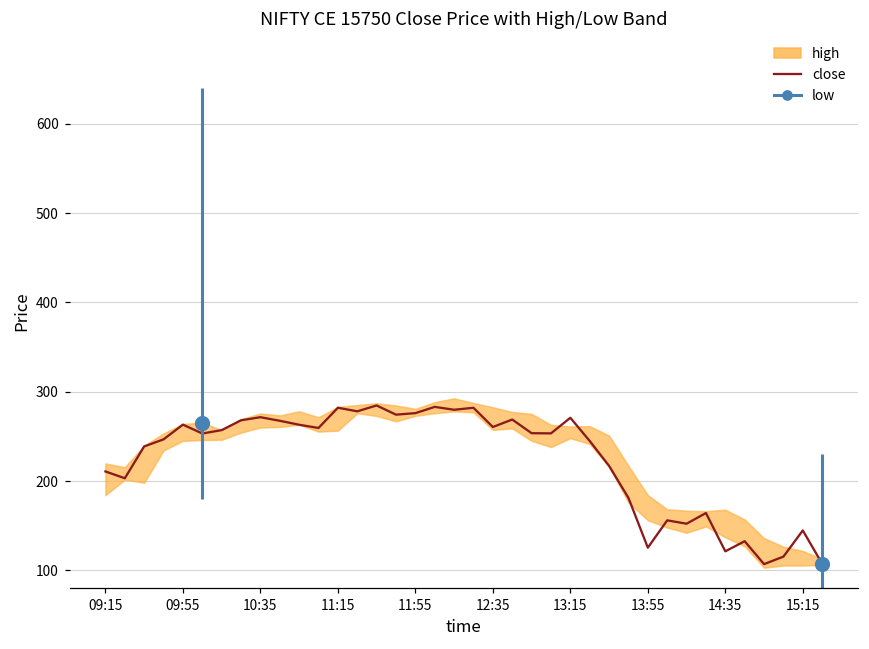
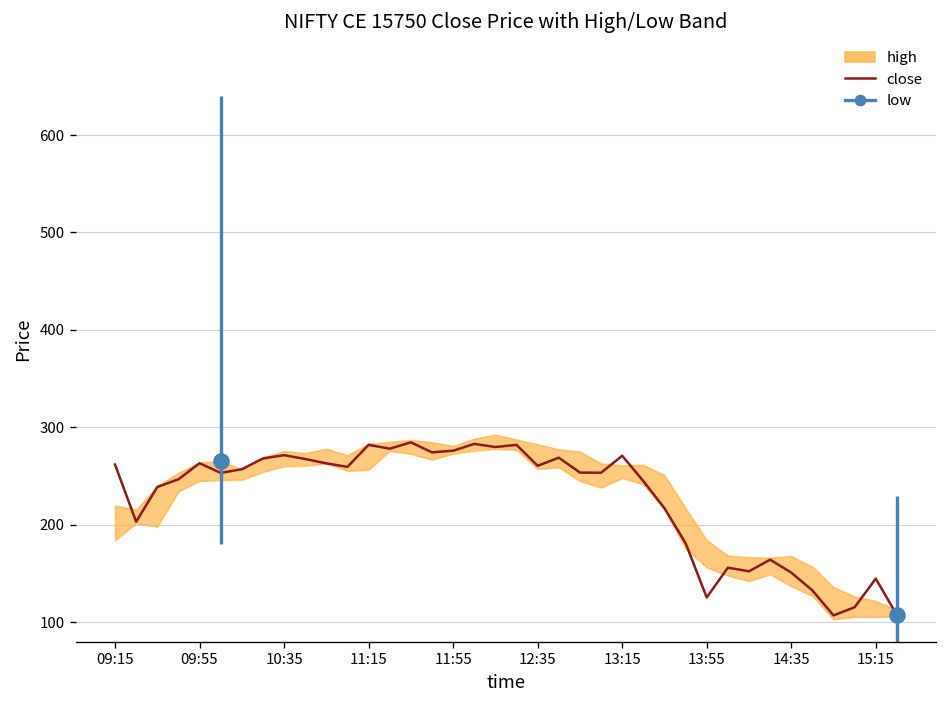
close, 09:15: 210 -> 260
close, 14:35: 120 -> 150
